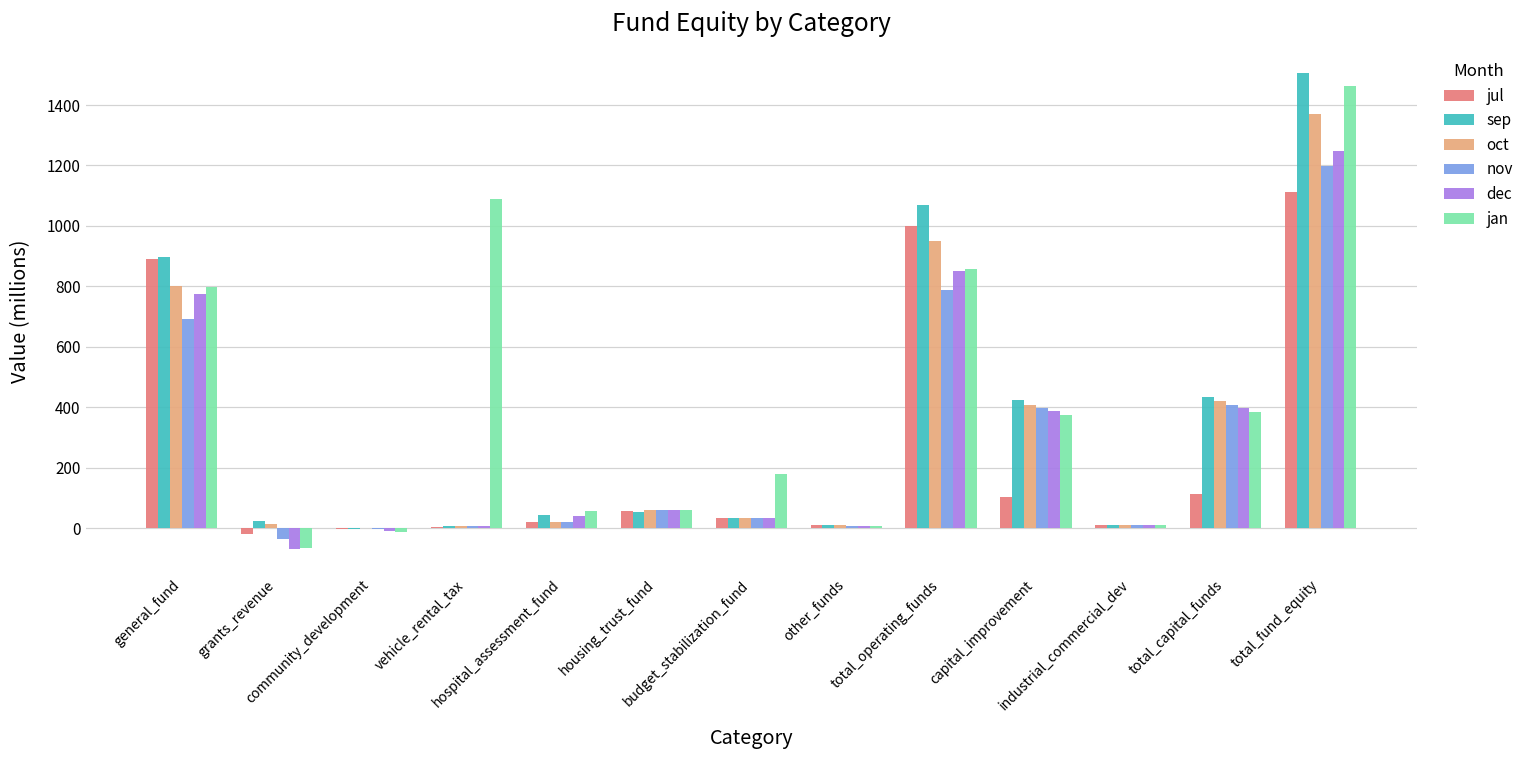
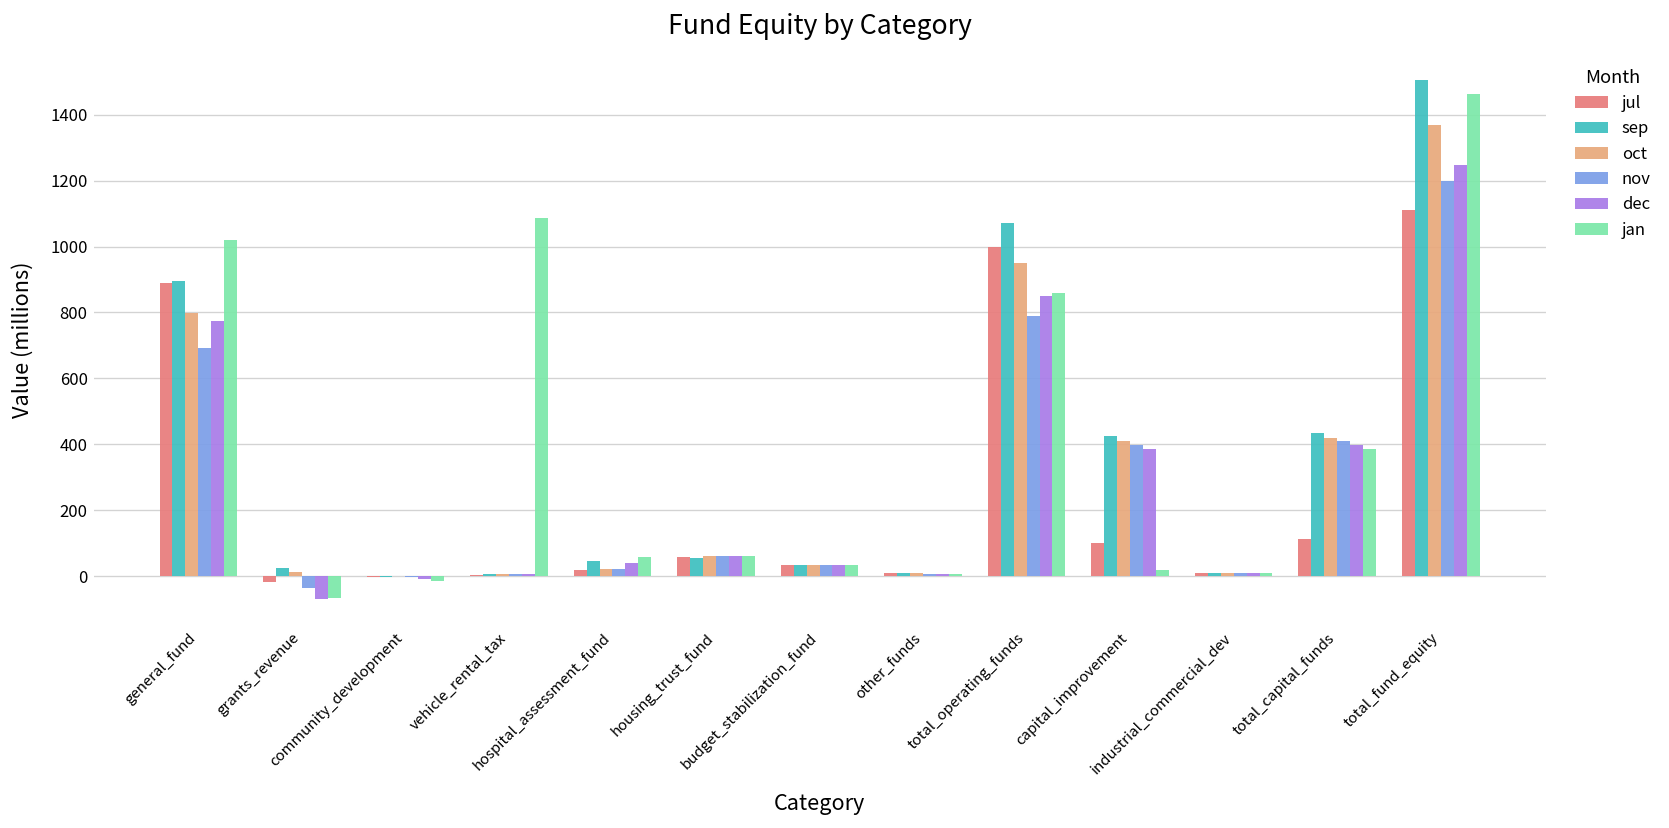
jan, general_fund: 800 -> 1020
jan, budget_stabilization_fund: 180 -> 30
jan, capital_improvement: 370 -> 20
